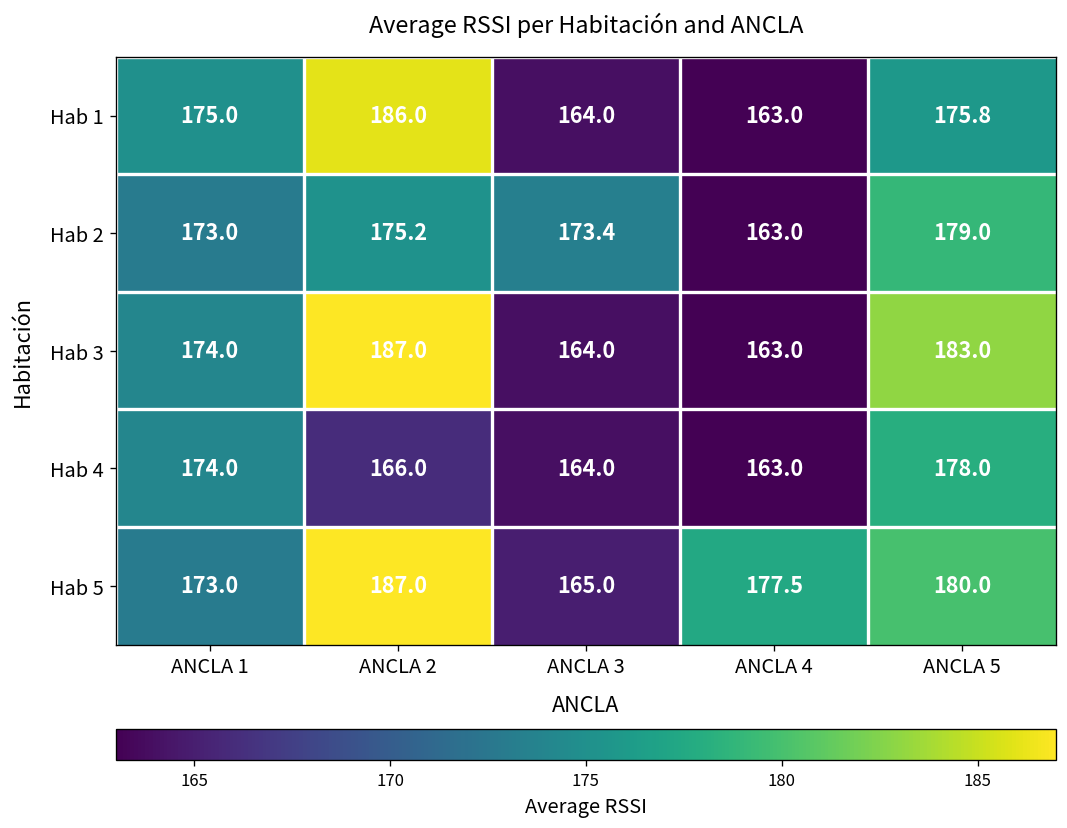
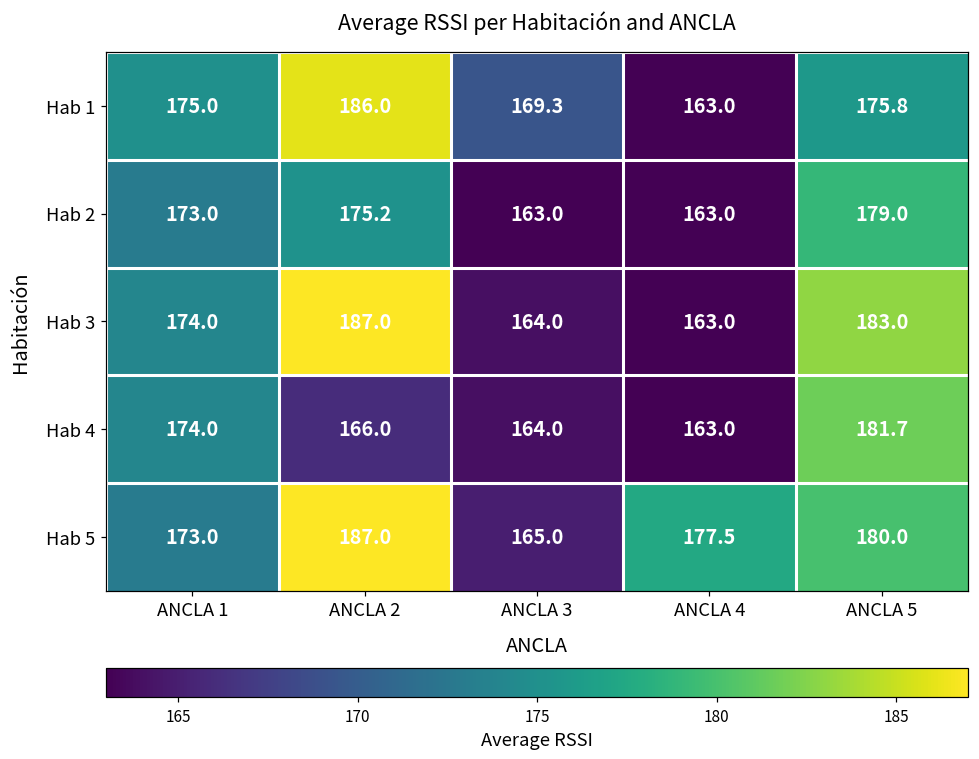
Hab 1, ANCLA 3: 164.0 -> 169.3
Hab 2, ANCLA 3: 173.4 -> 163.0
Hab 4, ANCLA 5: 178.0 -> 181.7
